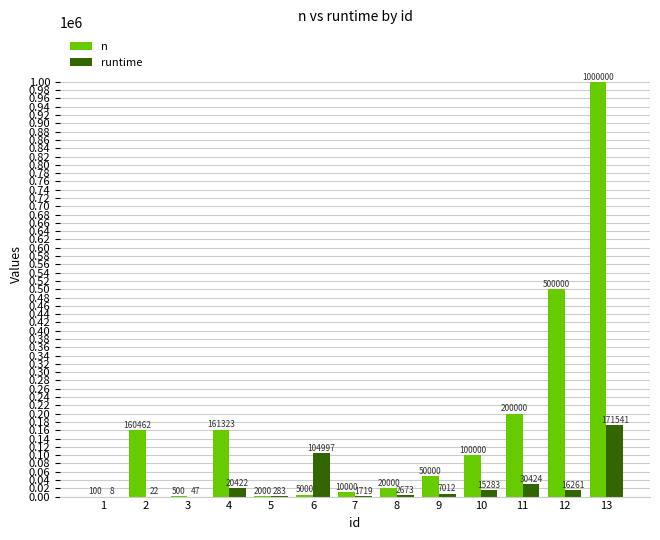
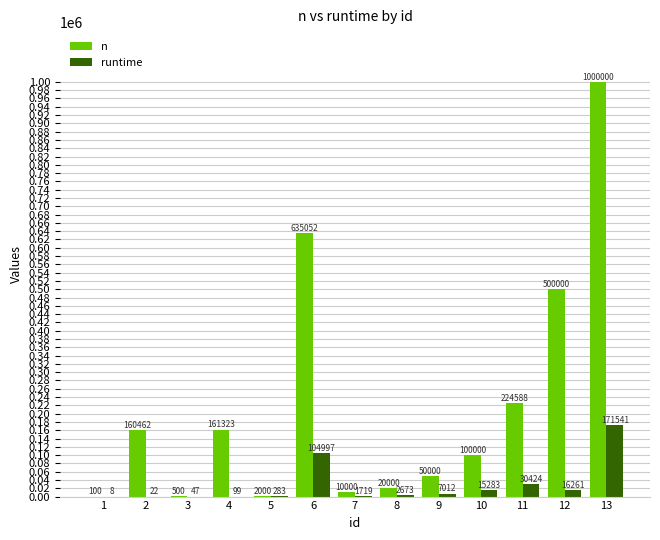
runtime, 4: 20422 -> 99
n, 6: 5000 -> 635052
n, 11: 200000 -> 224588
